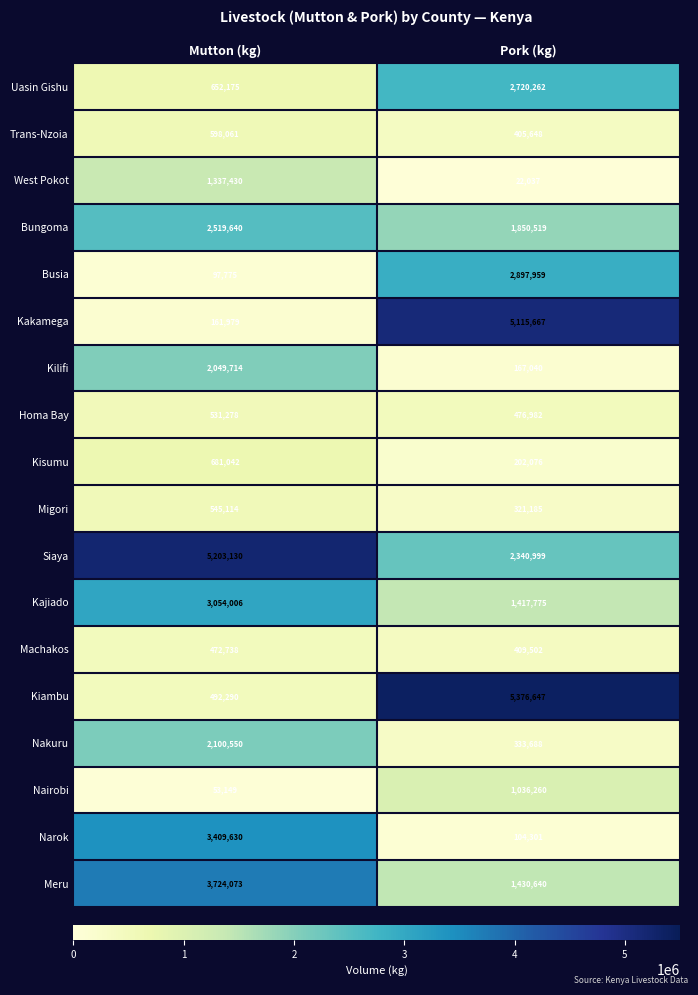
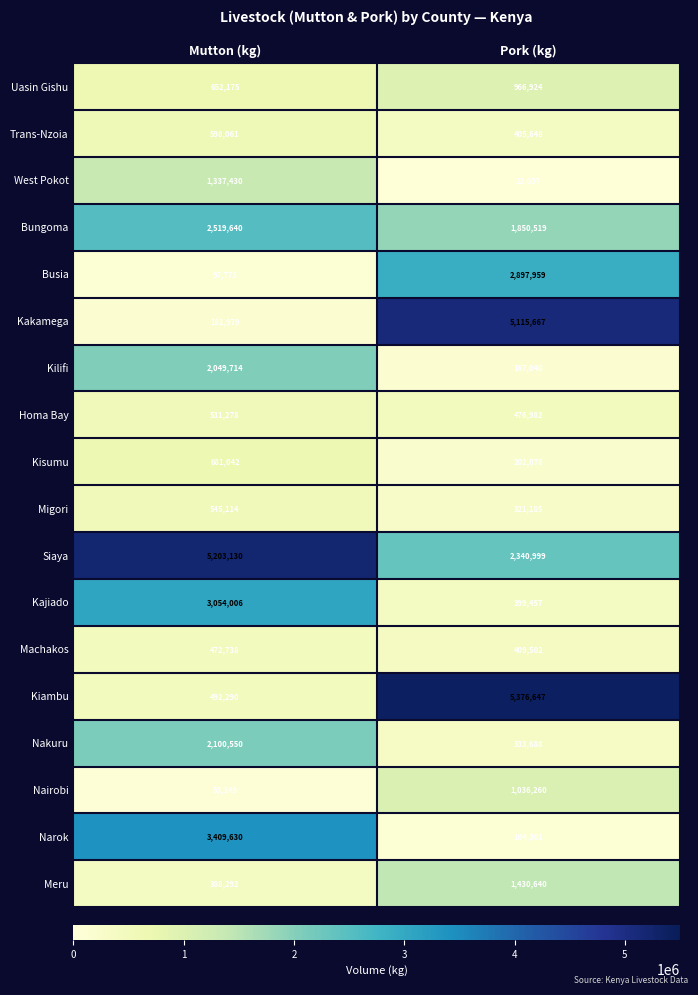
Uasin Gishu, Pork (kg): 2,720,262 -> 966,924
Kajiado, Pork (kg): 1,417,775 -> 399,457
Meru, Mutton (kg): 3,724,073 -> 388,292
